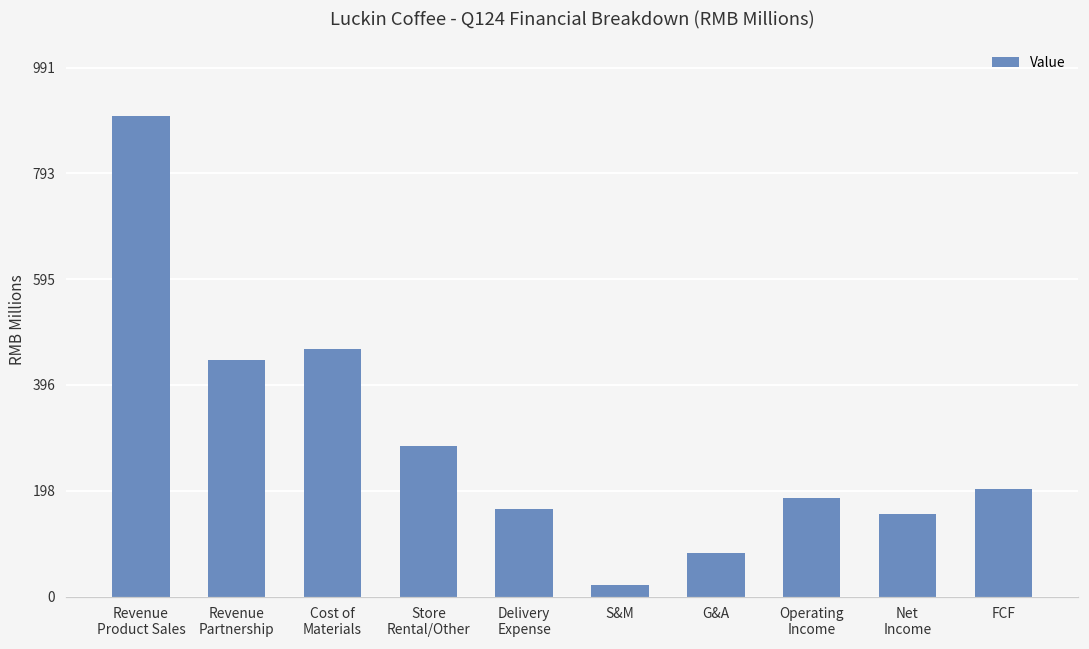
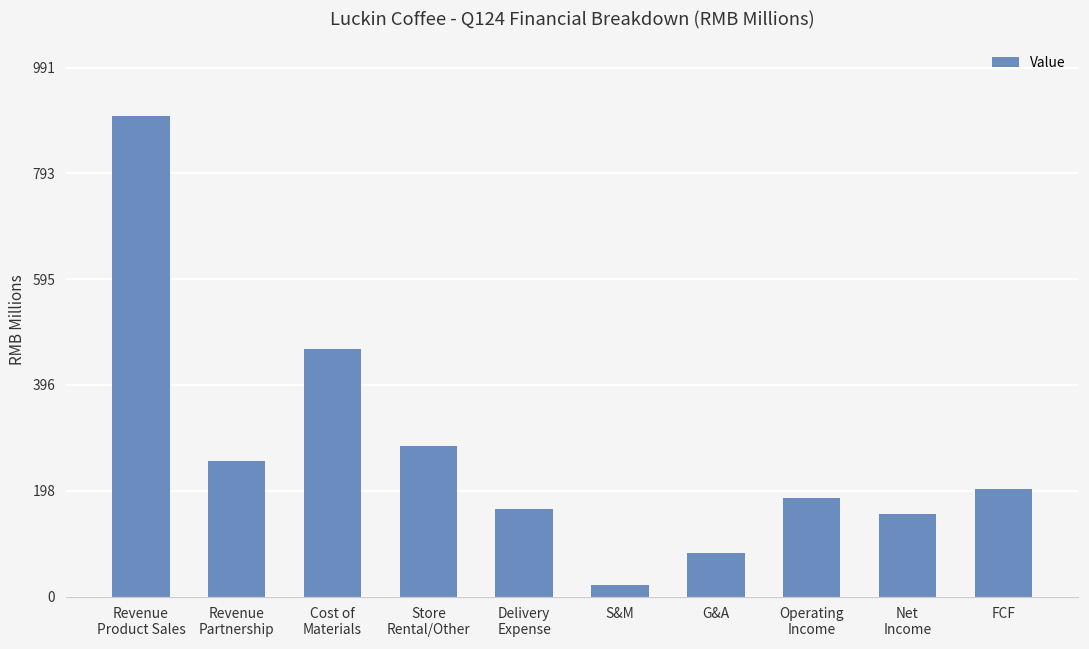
Revenue Partnership: 440 -> 250
